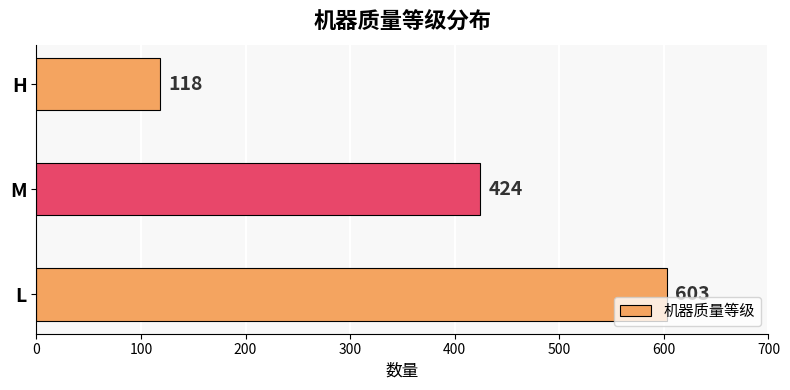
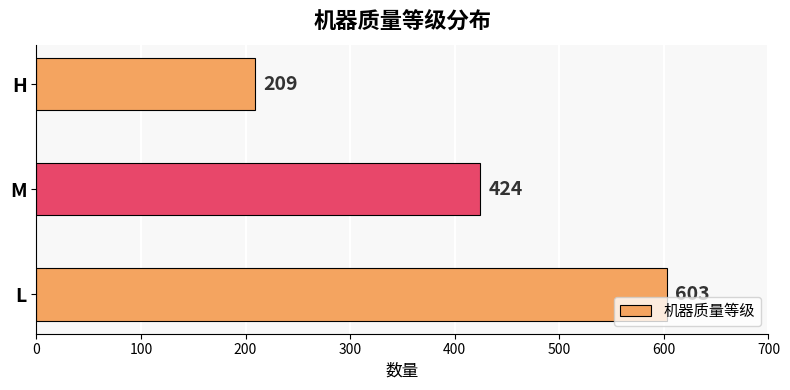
H: 118 -> 209
